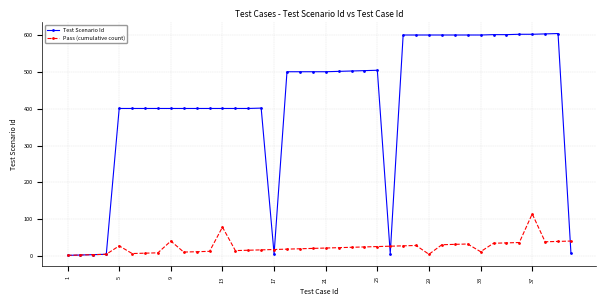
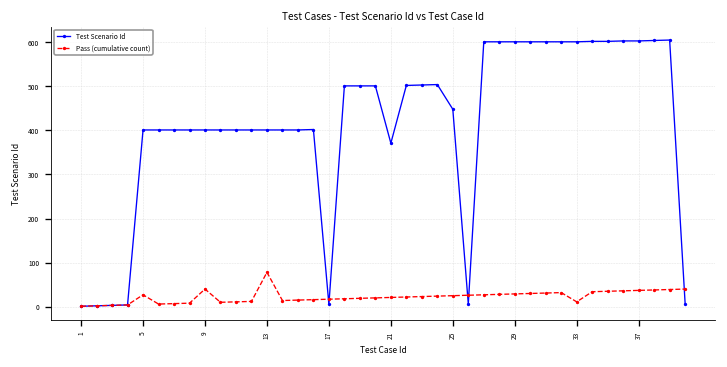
Test Scenario Id, 21: 500 -> 370
Test Scenario Id, 25: 510 -> 450
Pass (cumulative count), 29: 0 -> 30
Pass (cumulative count), 37: 110 -> 40
